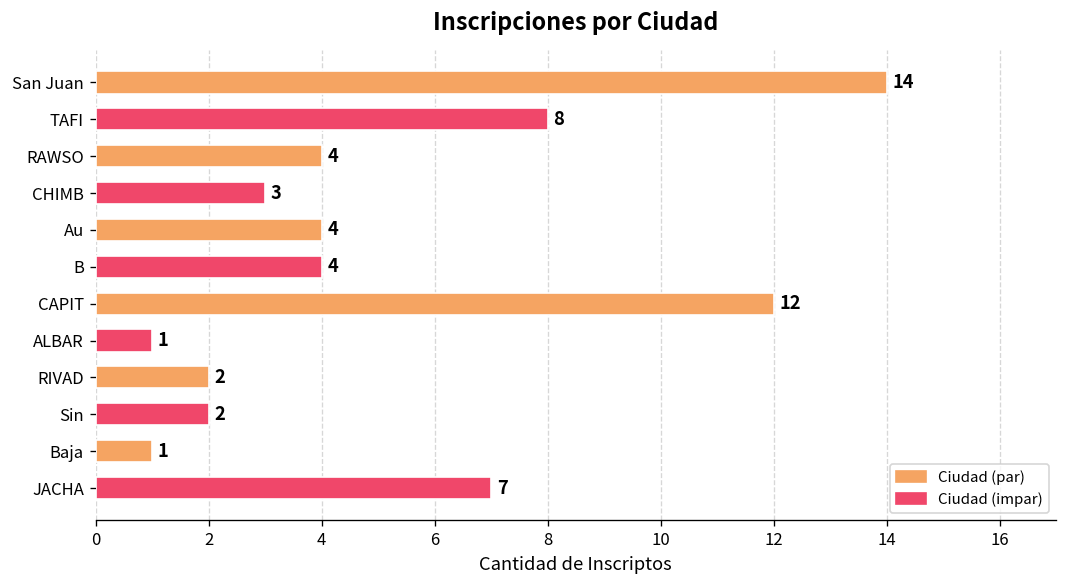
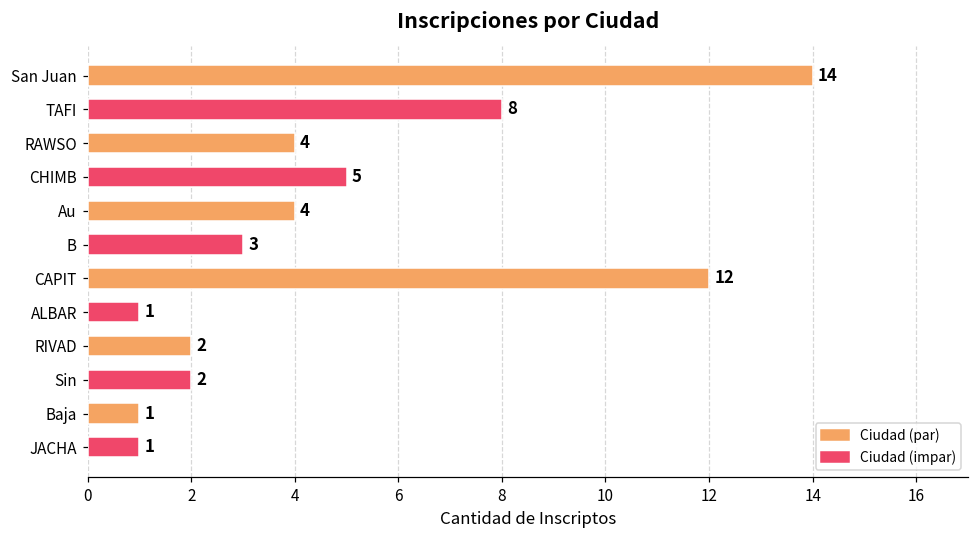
CHIMB: 3 -> 5
B: 4 -> 3
JACHA: 7 -> 1
